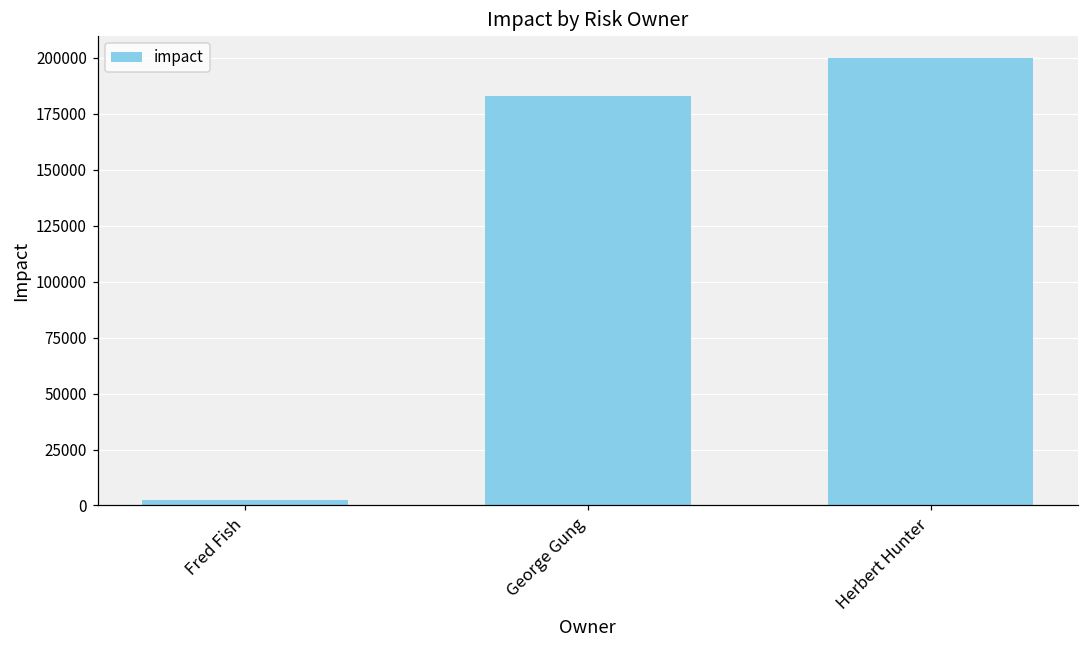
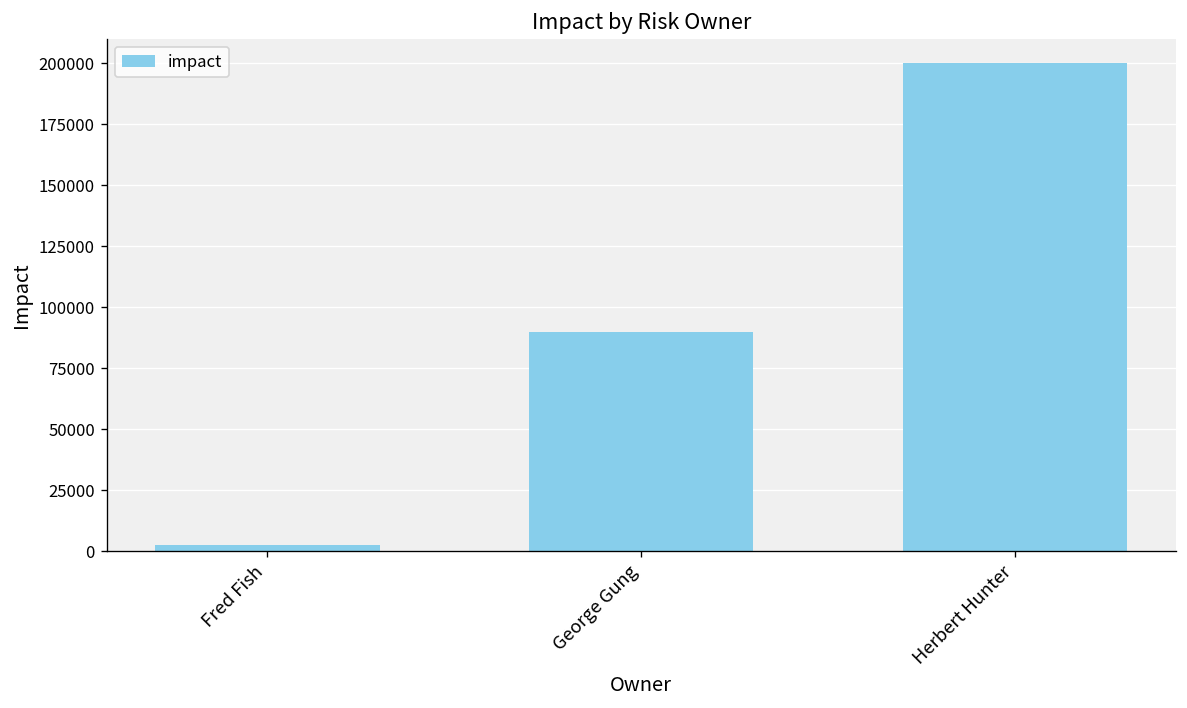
George Gung: 183000 -> 90000
